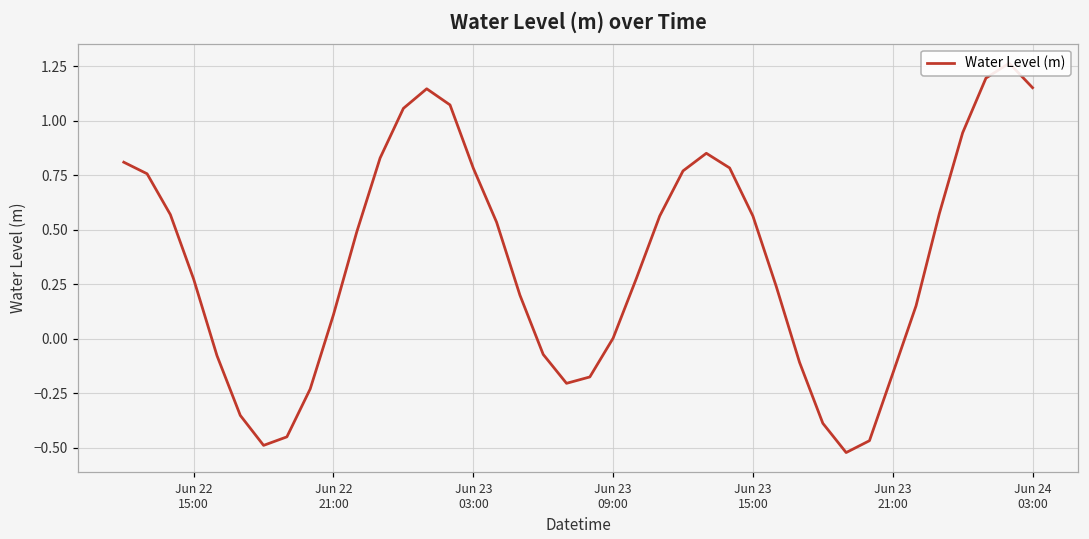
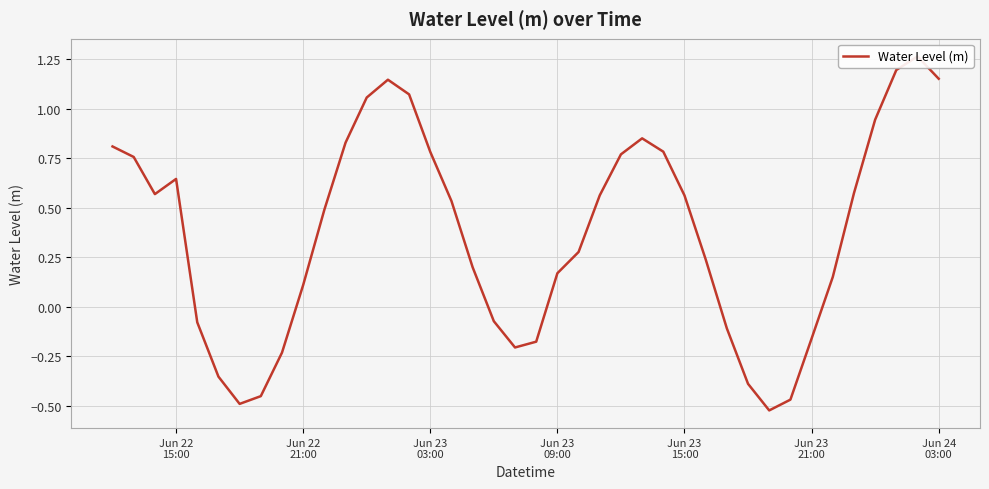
Jun 22 15:00: 0.27 -> 0.65
Jun 23 09:00: 0.00 -> 0.17
